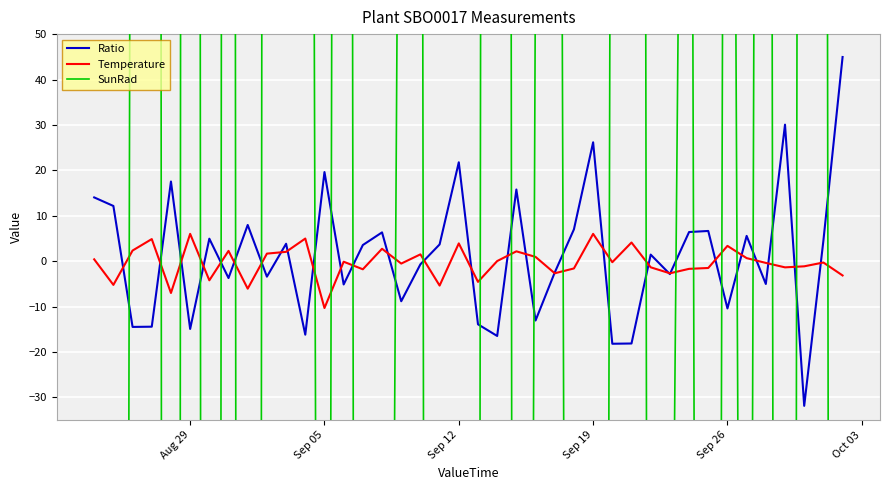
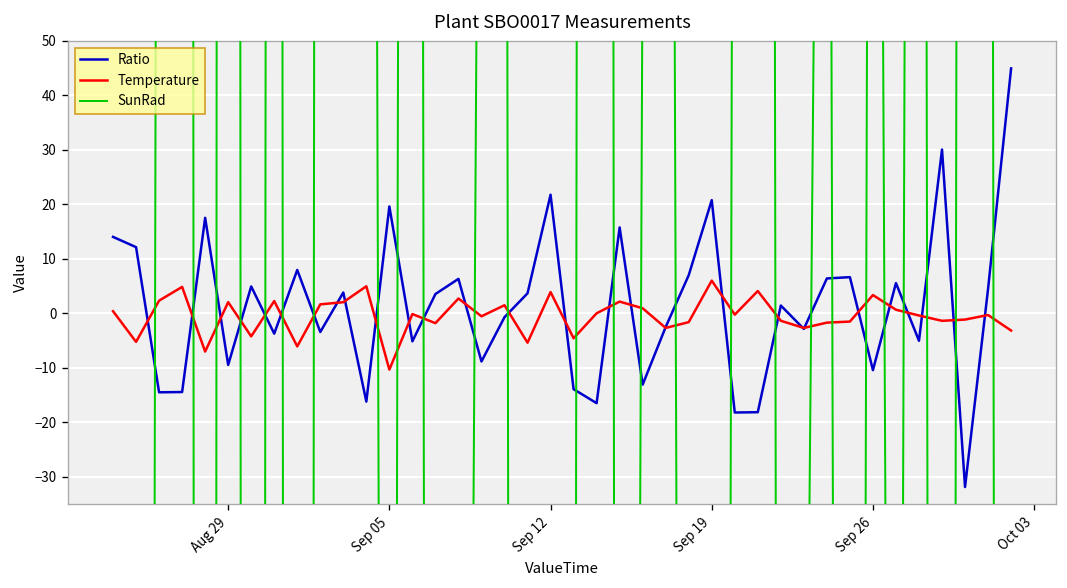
Ratio, Aug 29: -15 -> -9
Temperature, Aug 29: 6 -> 2
Ratio, Sep 19: 26 -> 21
